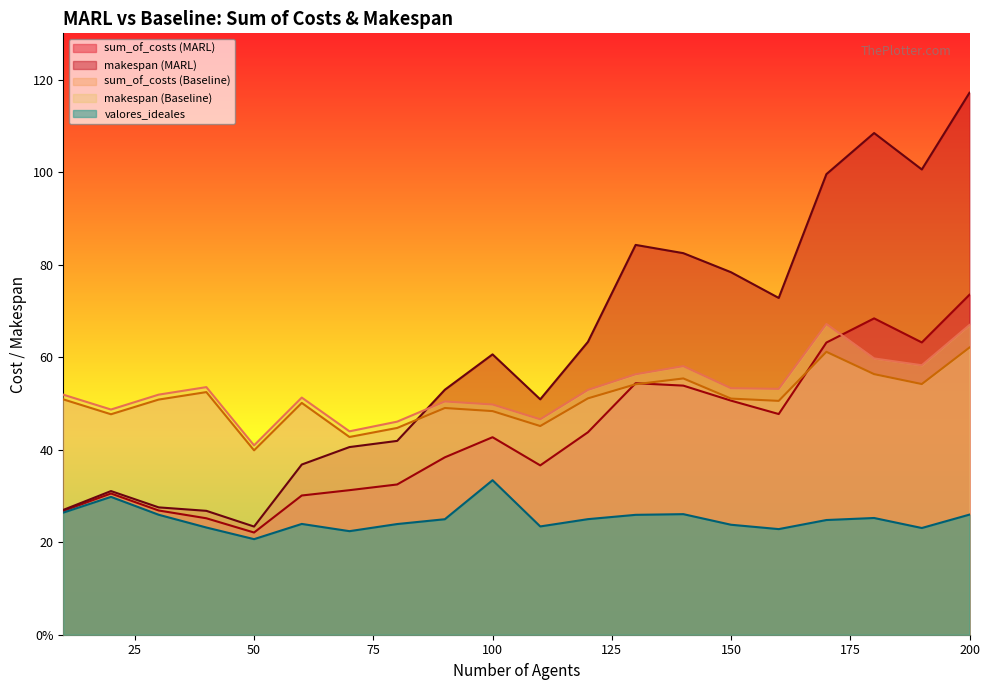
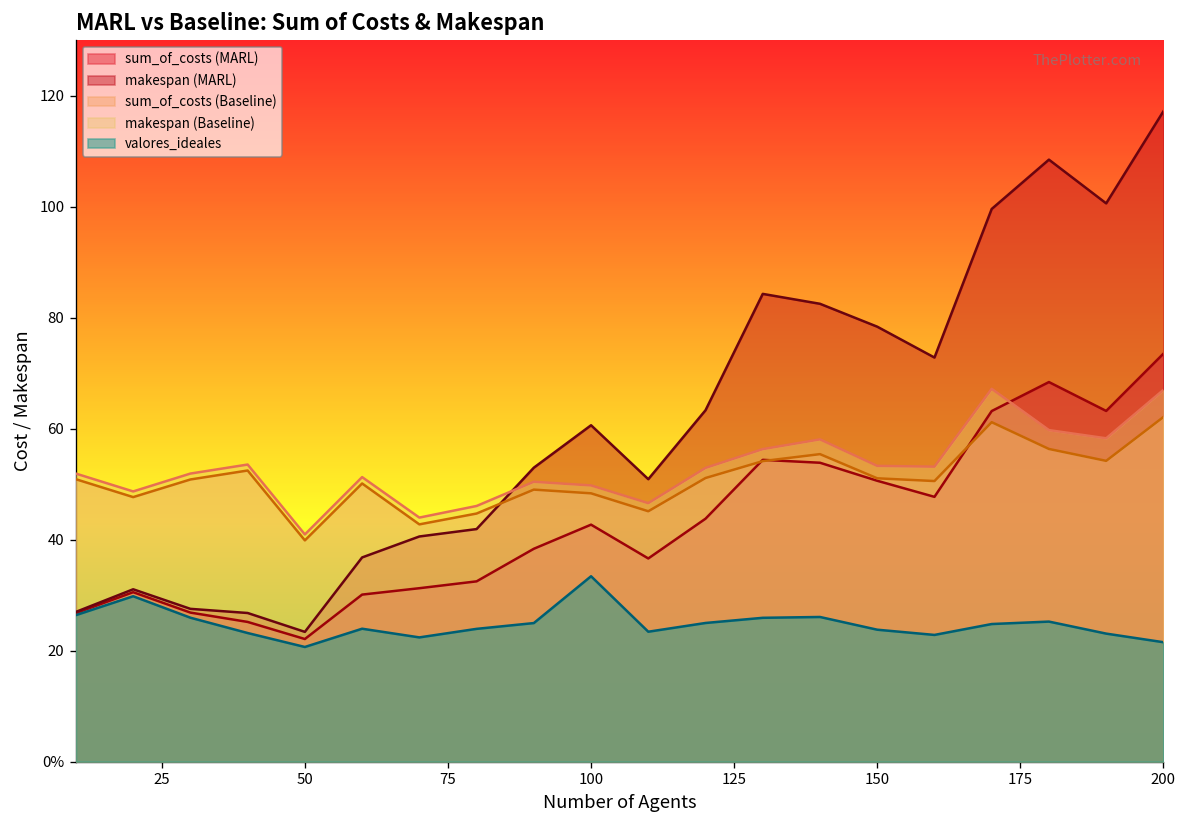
valores_ideales, 200: 26 -> 22
